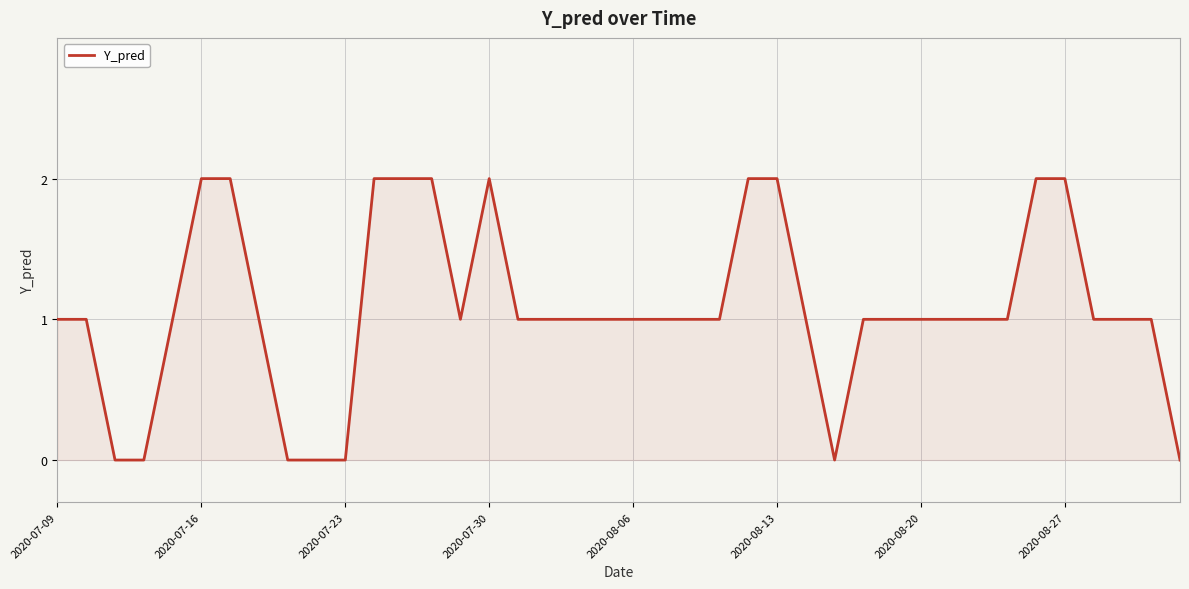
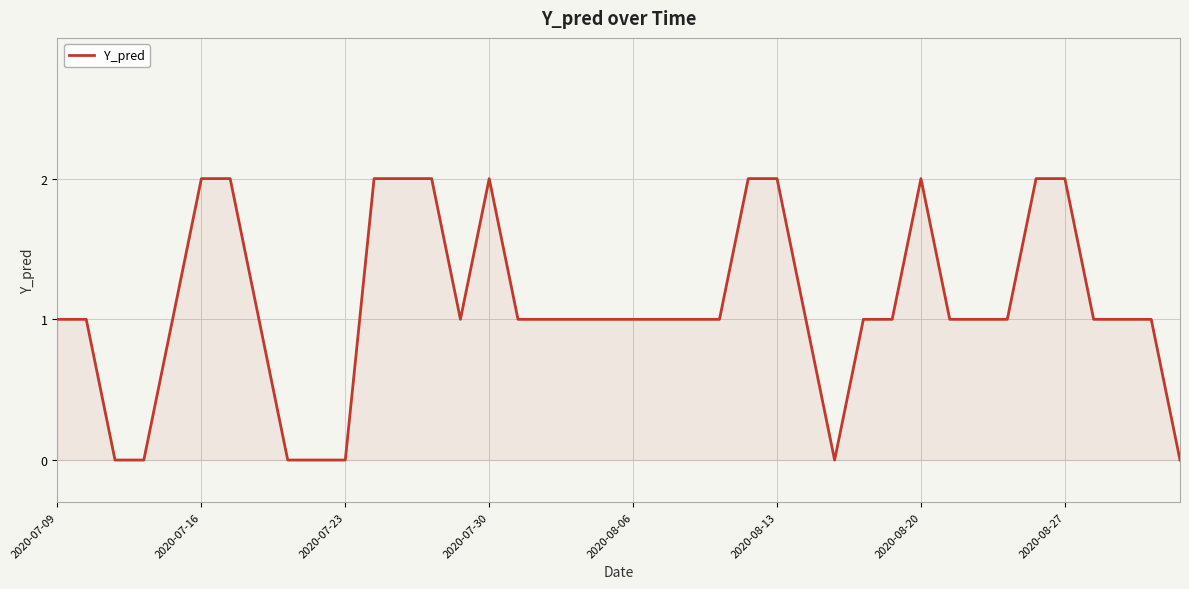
2020-08-20: 1 -> 2
